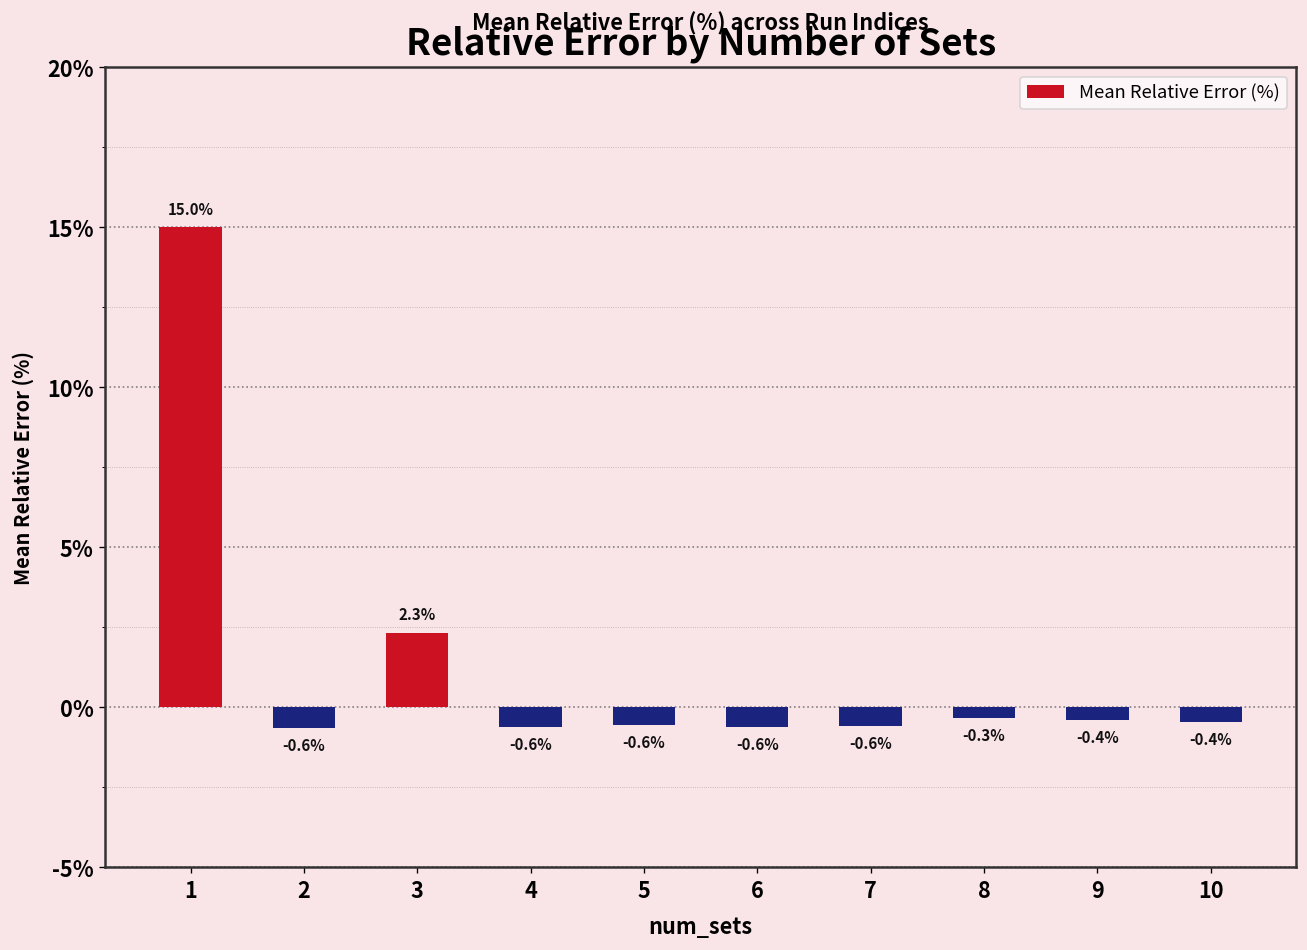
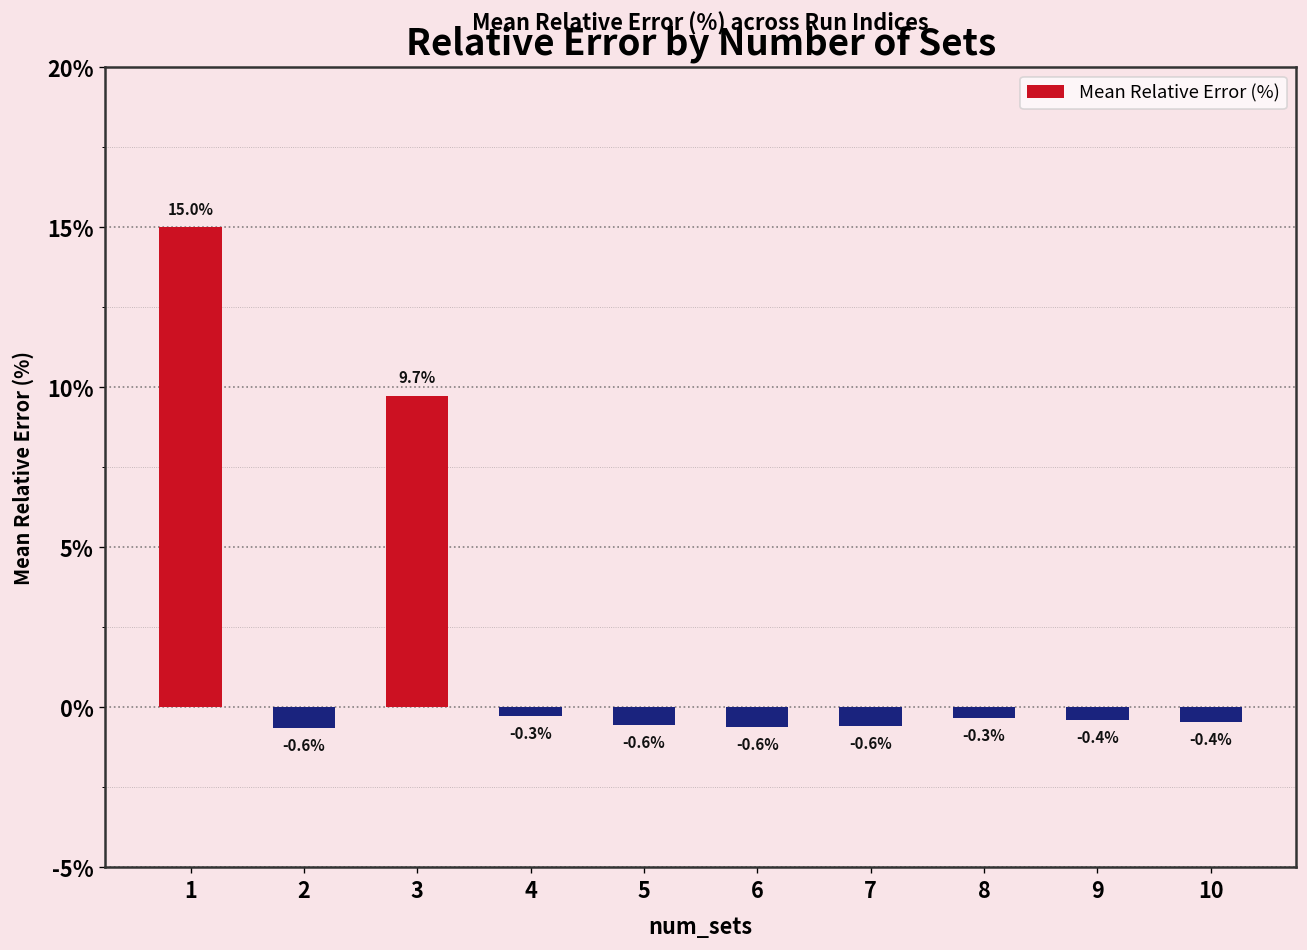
3: 2.3% -> 9.7%
4: -0.6% -> -0.3%
